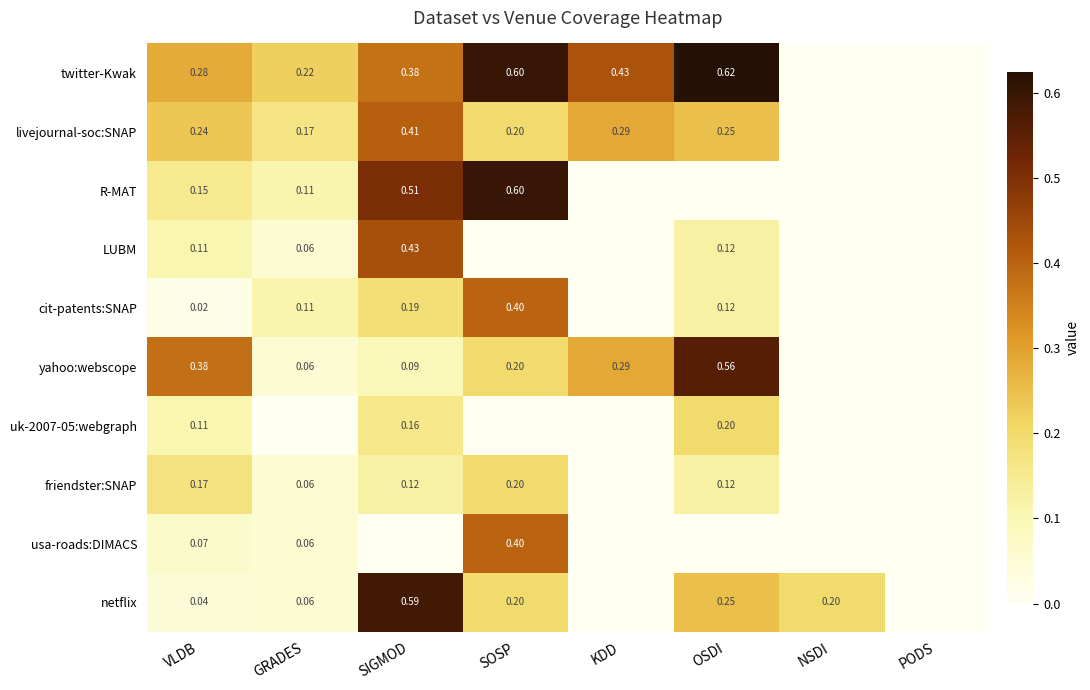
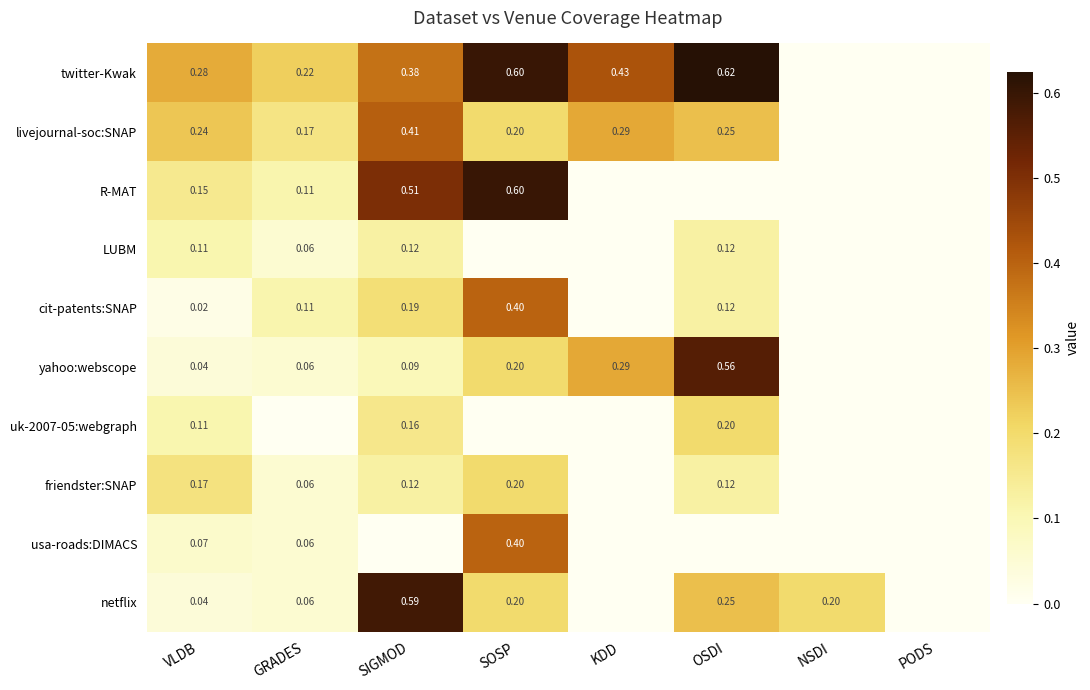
LUBM, SIGMOD: 0.43 -> 0.12
yahoo:webscope, VLDB: 0.38 -> 0.04
